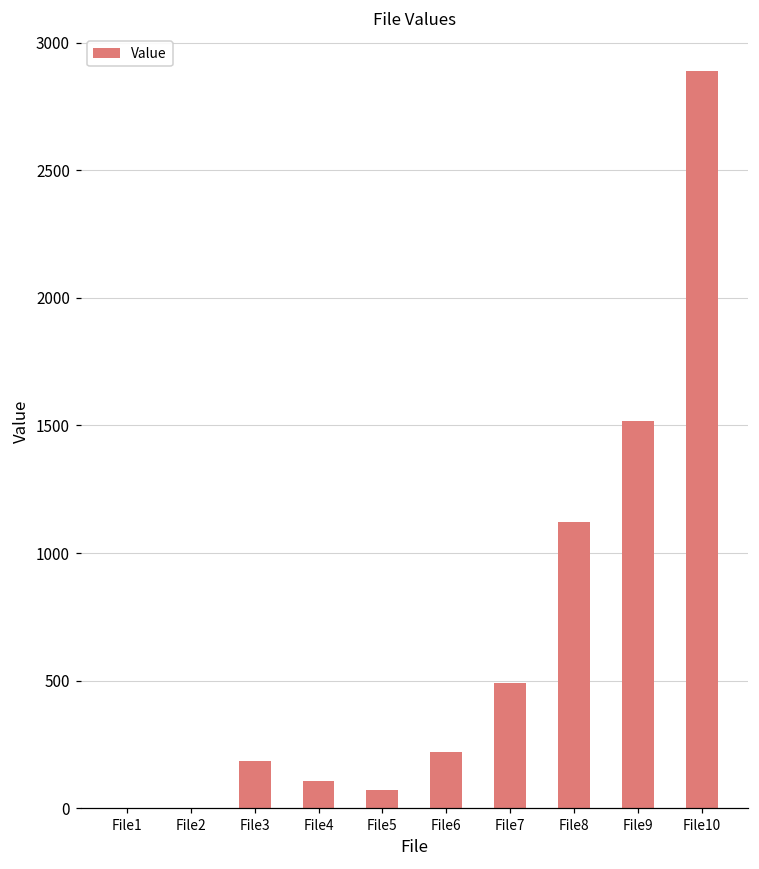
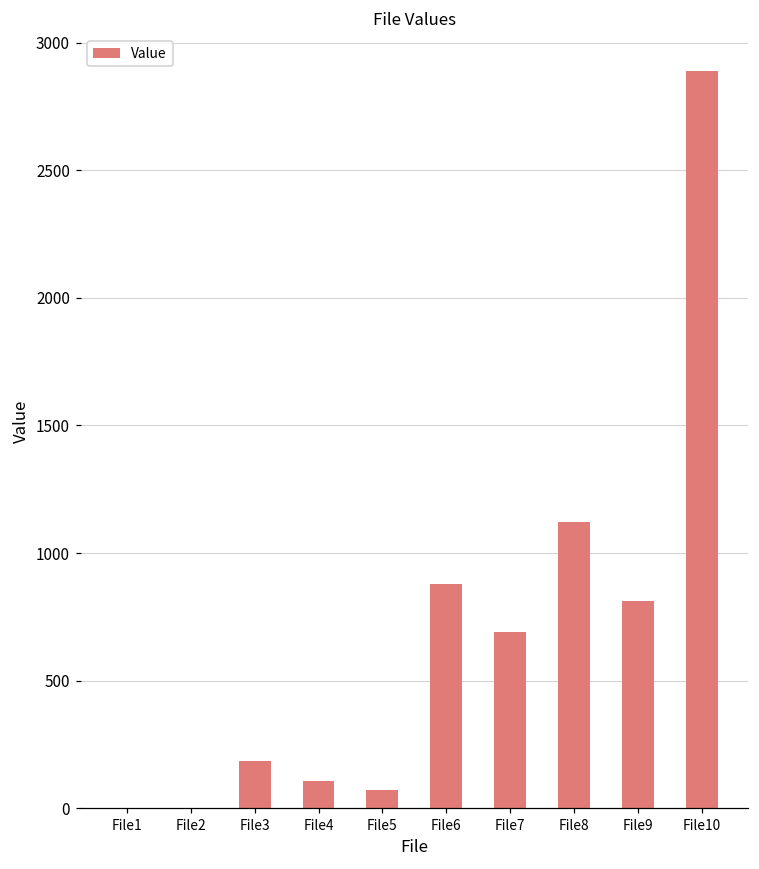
File6: 220 -> 880
File7: 490 -> 690
File9: 1520 -> 810
